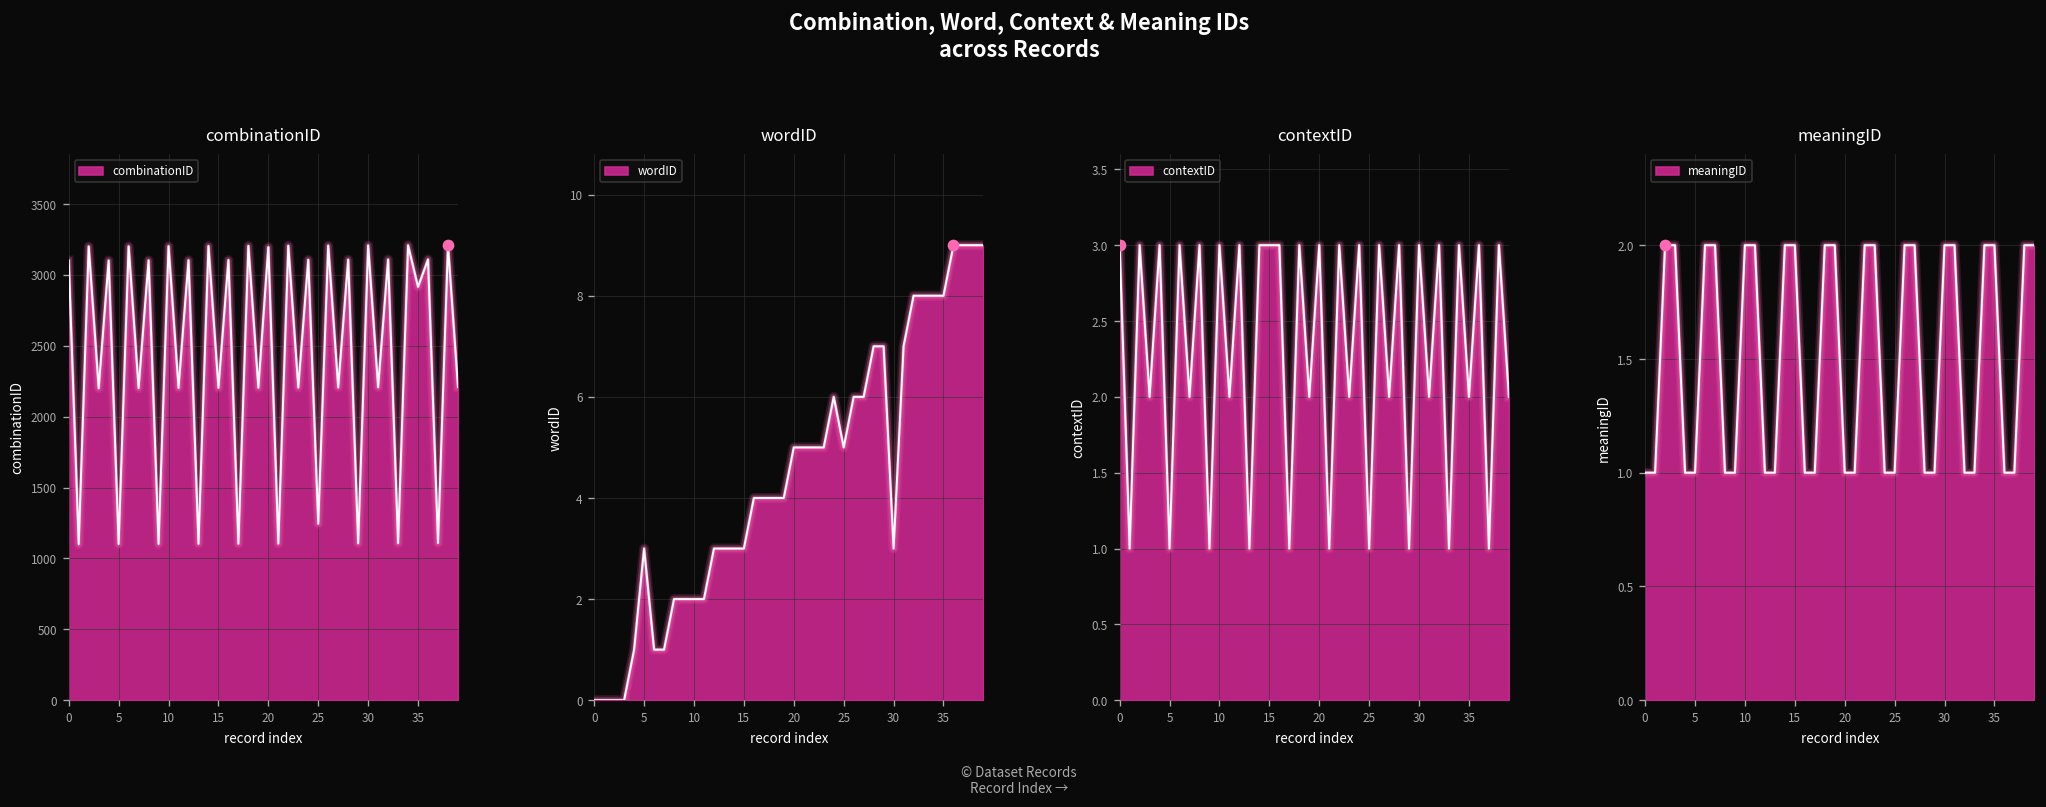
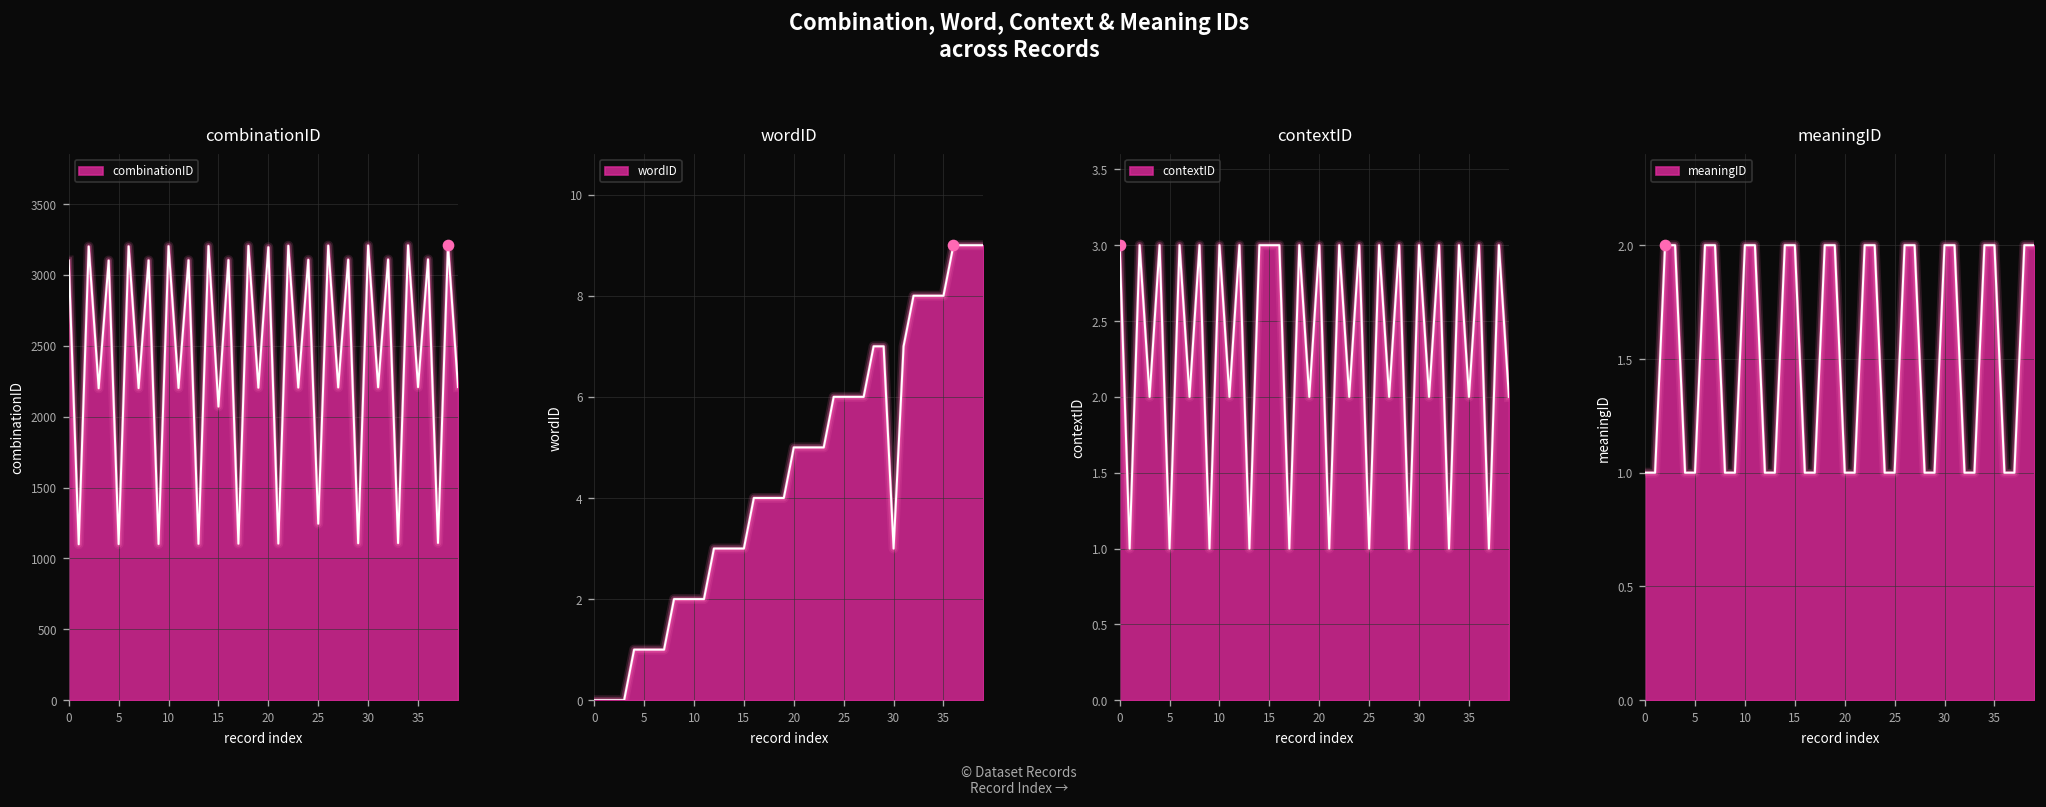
combinationID, combinationID, 15: 2200 -> 2070
combinationID, combinationID, 35: 2920 -> 2210
wordID, wordID, 5: 3 -> 1
wordID, wordID, 25: 5 -> 6
